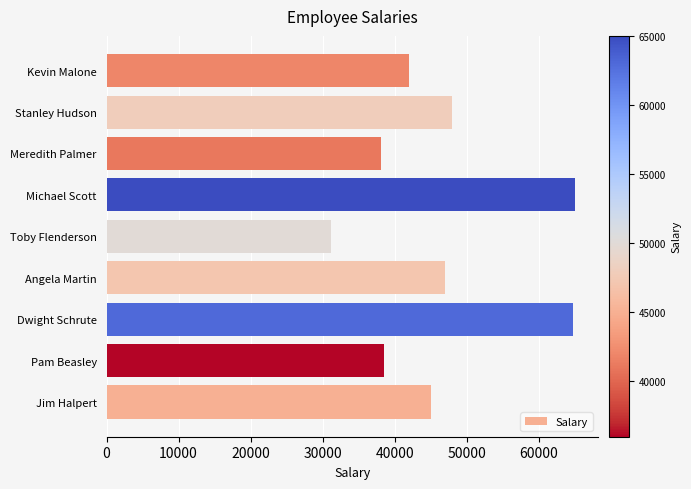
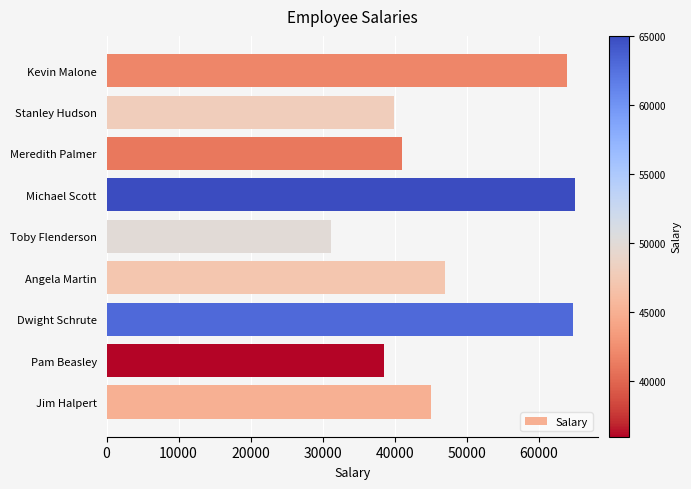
Kevin Malone: 42000 -> 64000
Stanley Hudson: 48000 -> 40000
Meredith Palmer: 38000 -> 41000
